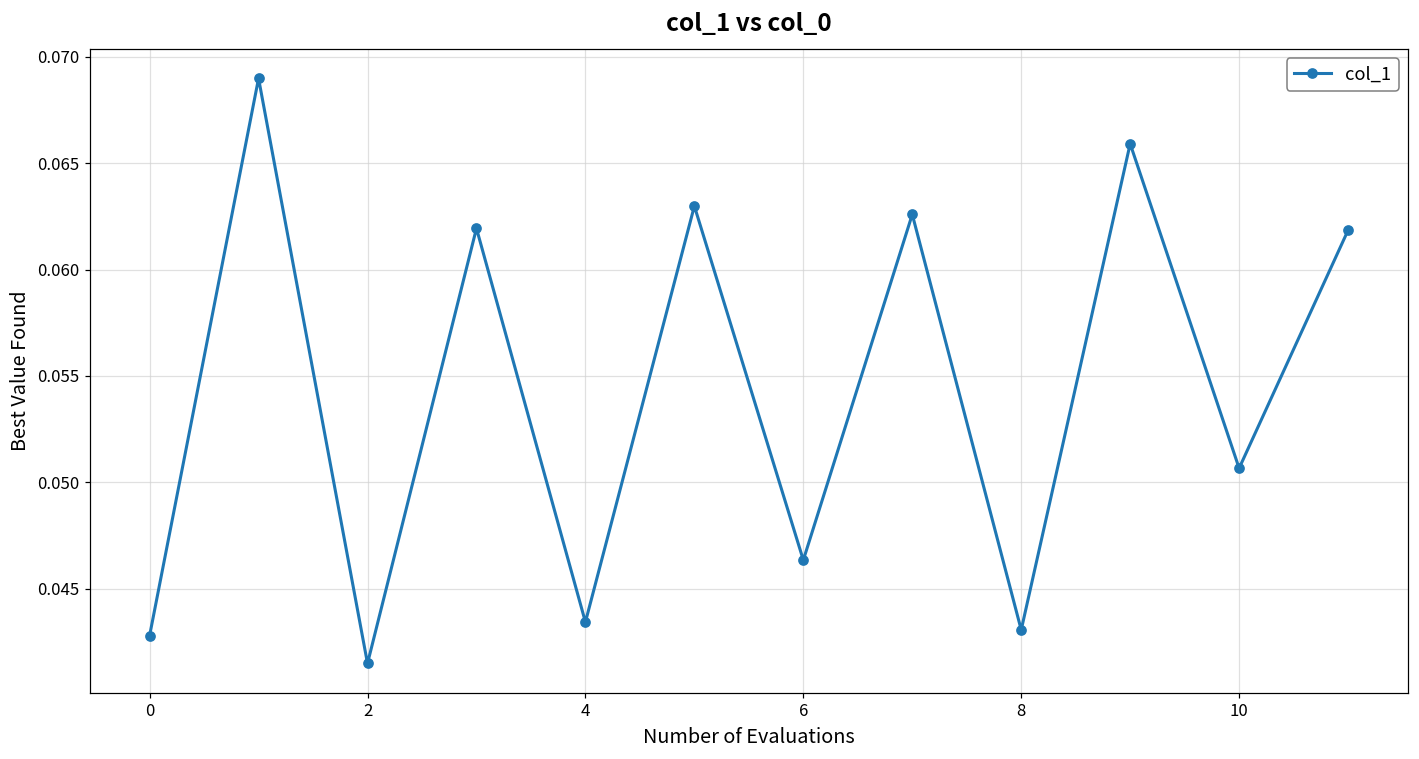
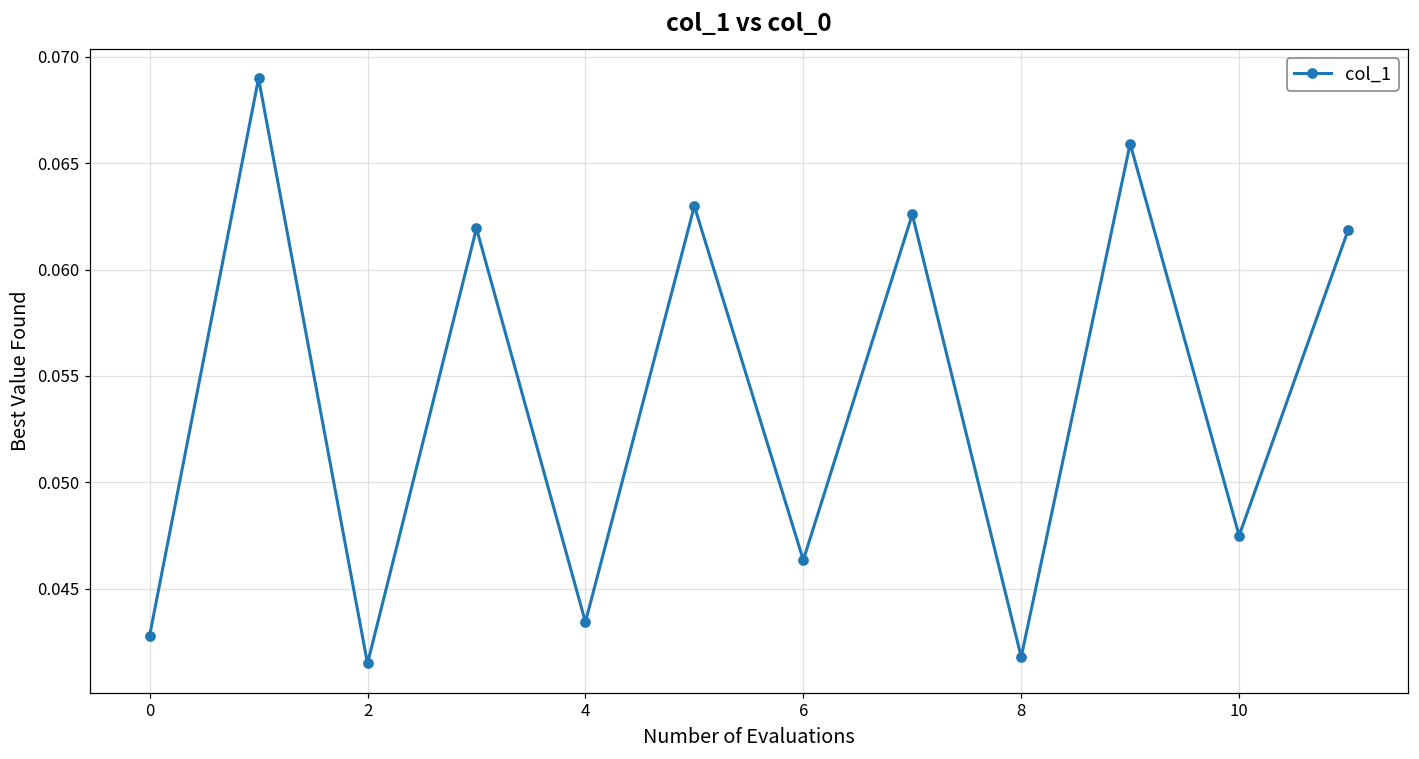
8: 0.0431 -> 0.0418
10: 0.0507 -> 0.0475
